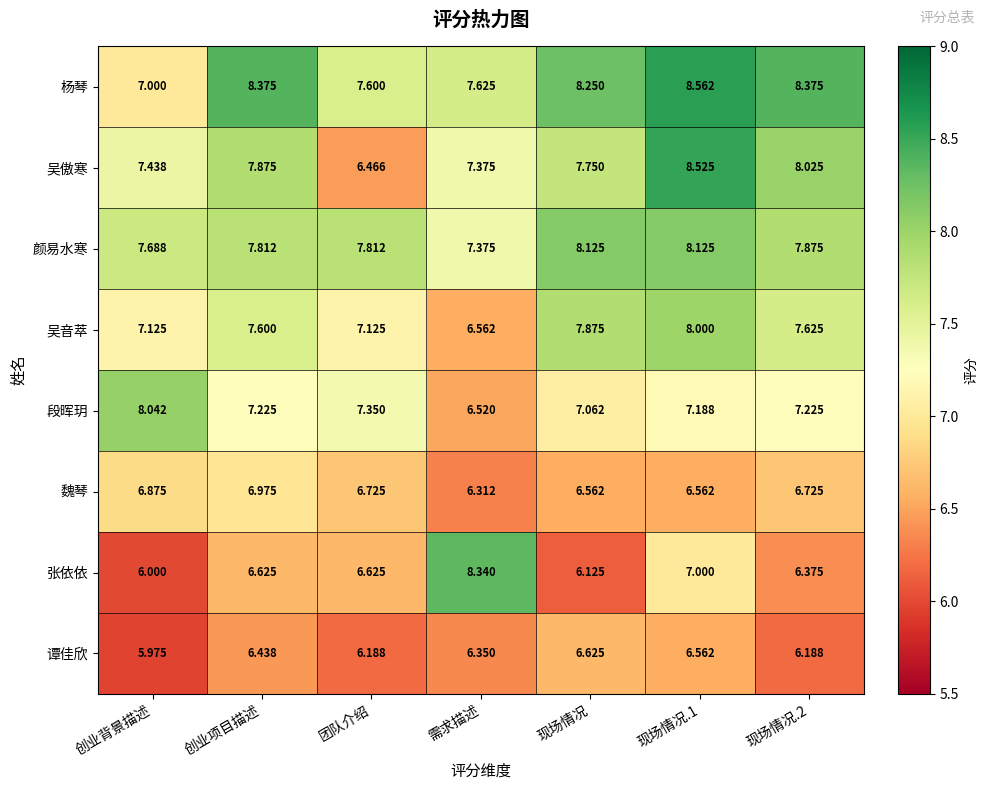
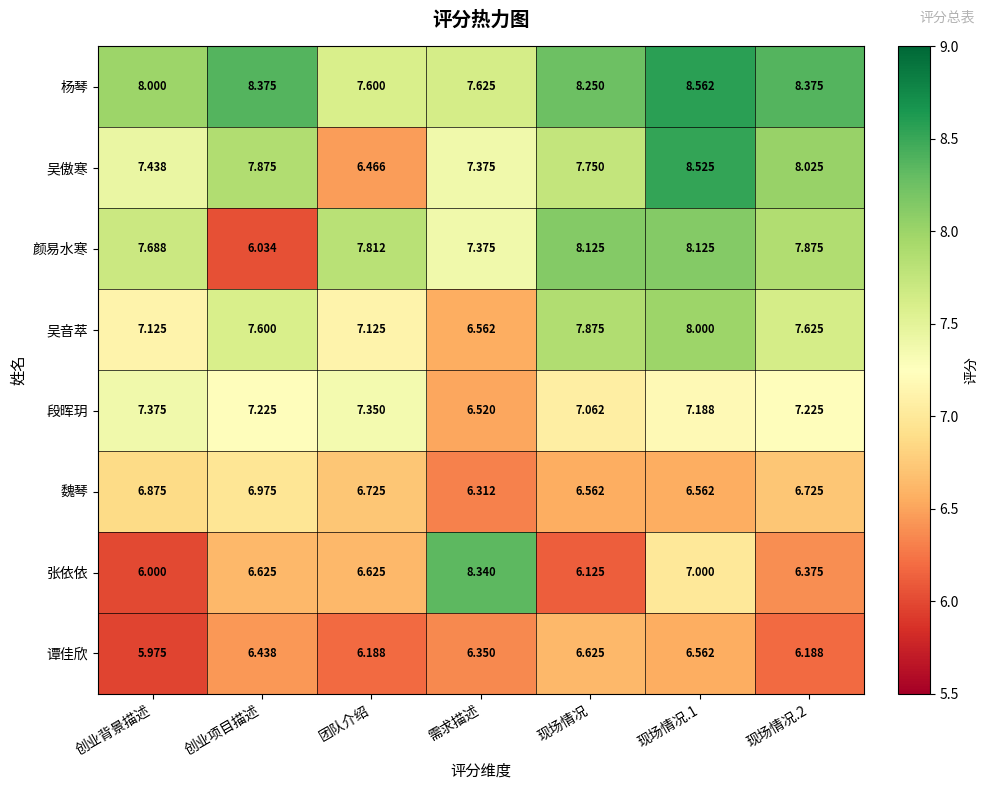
杨琴, 创业背景描述: 7.000 -> 8.000
颜易水寒, 创业项目描述: 7.812 -> 6.034
段晖玥, 创业背景描述: 8.042 -> 7.375
